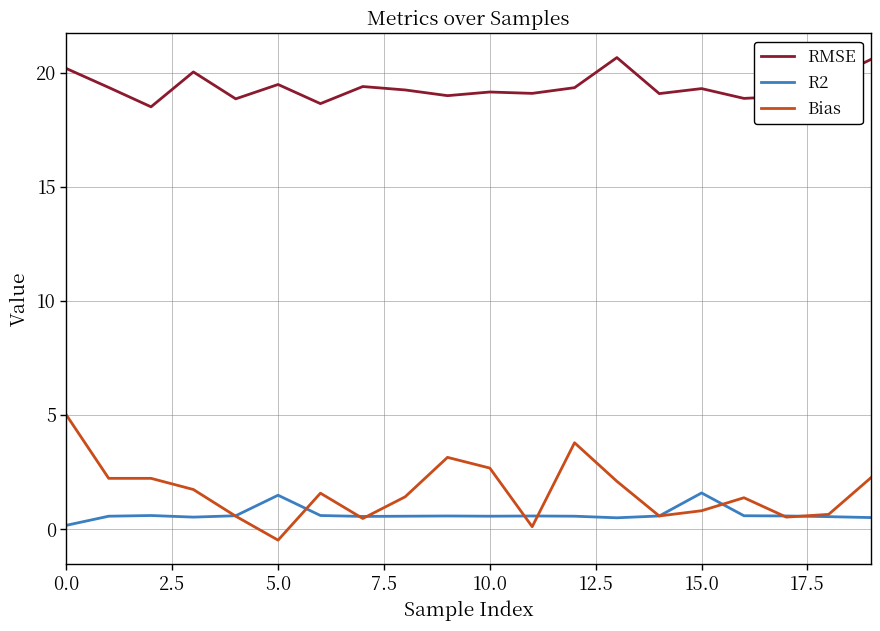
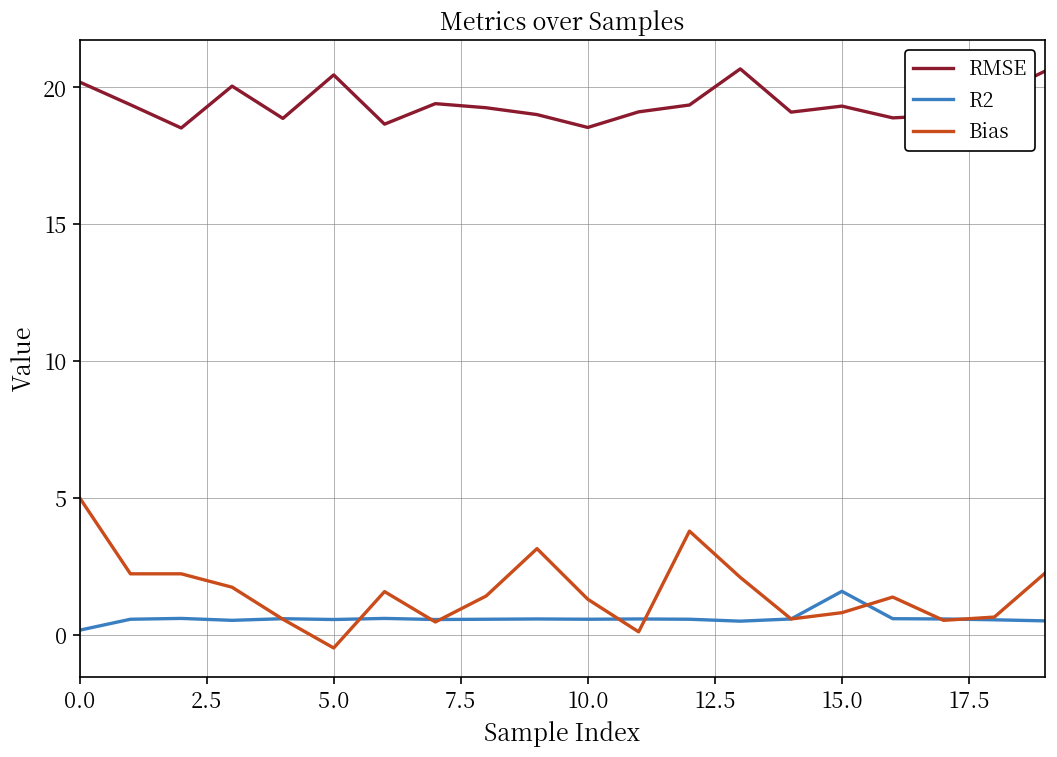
RMSE, 5.0: 19.5 -> 20.5
R2, 5.0: 1.5 -> 0.6
RMSE, 10.0: 19.2 -> 18.5
Bias, 10.0: 2.7 -> 1.3
